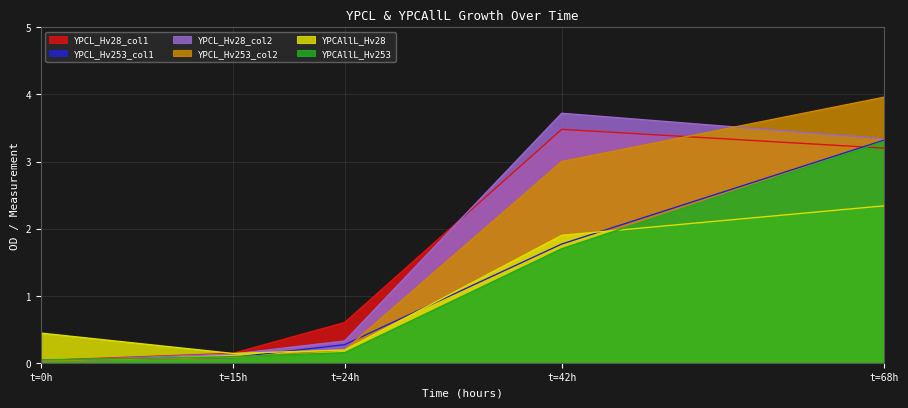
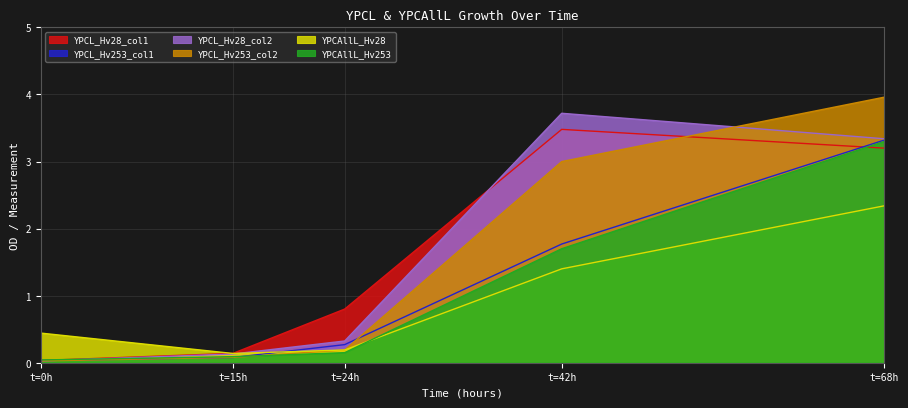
YPCL_Hv28_col1, t=24h: 0.6 -> 0.8
YPCAllL_Hv28, t=42h: 1.9 -> 1.4
